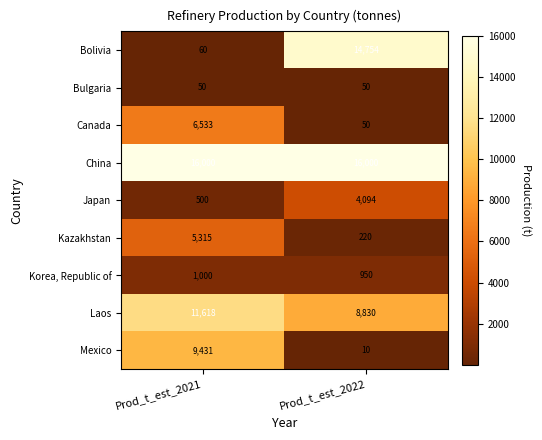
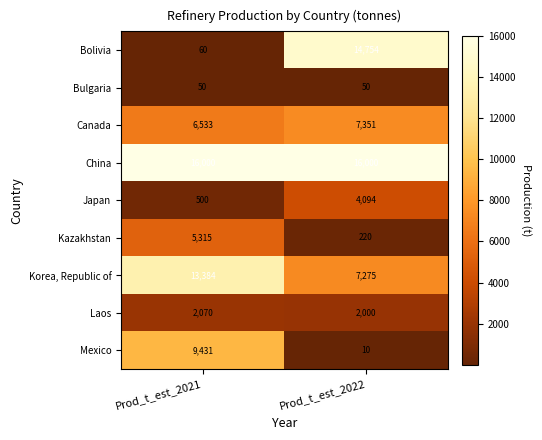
Canada, Prod_t_est_2022: 50 -> 7,351
Korea, Republic of, Prod_t_est_2021: 1,000 -> 13,384
Korea, Republic of, Prod_t_est_2022: 950 -> 7,275
Laos, Prod_t_est_2021: 11,618 -> 2,070
Laos, Prod_t_est_2022: 8,830 -> 2,000
